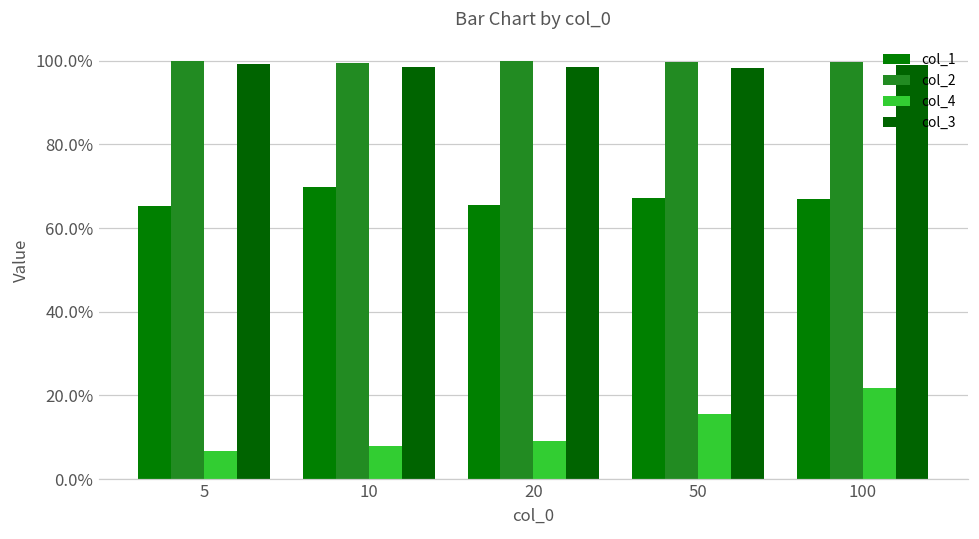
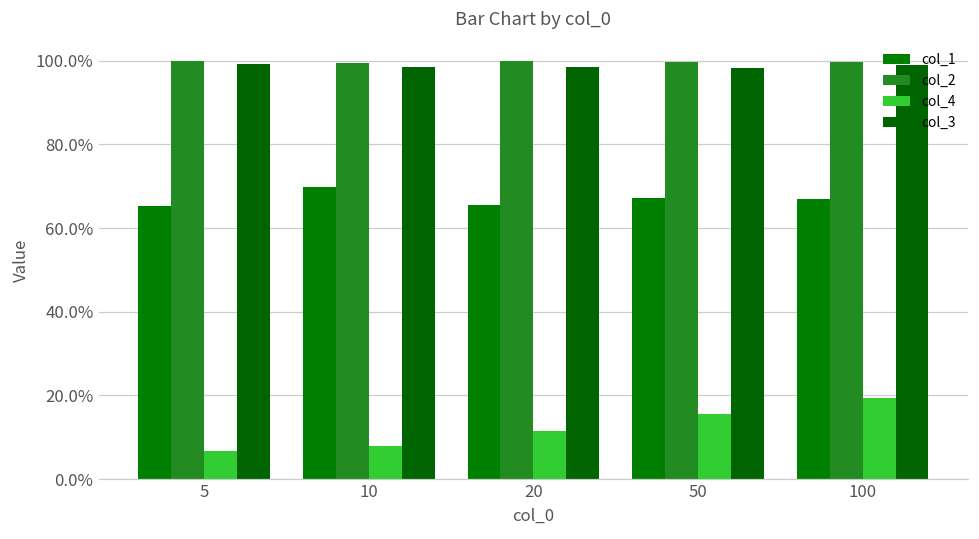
col_4, 20: 9% -> 12%
col_4, 100: 22% -> 20%
